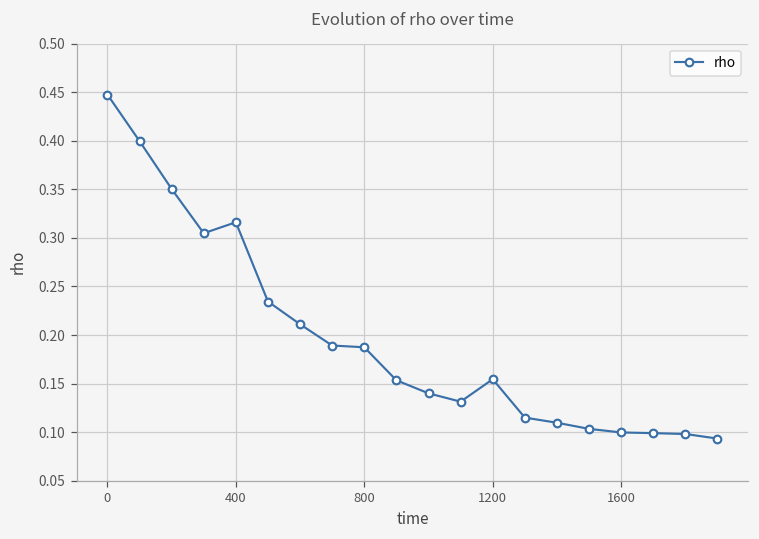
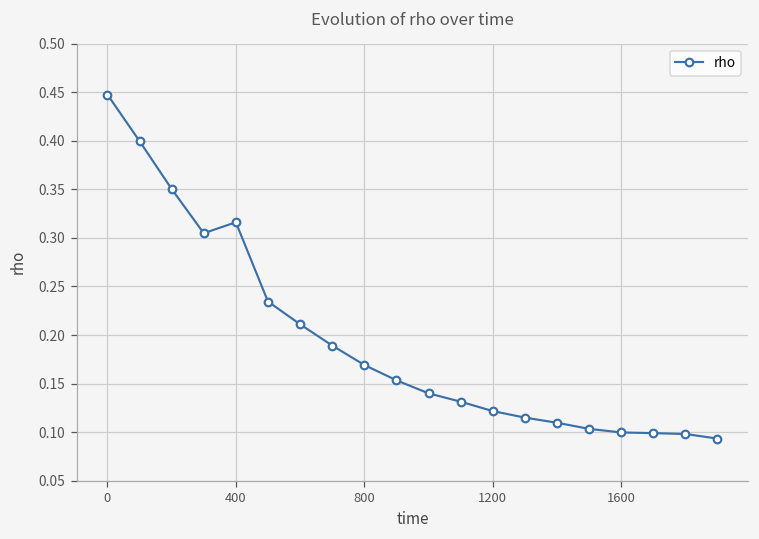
800: 0.19 -> 0.17
1200: 0.15 -> 0.12
